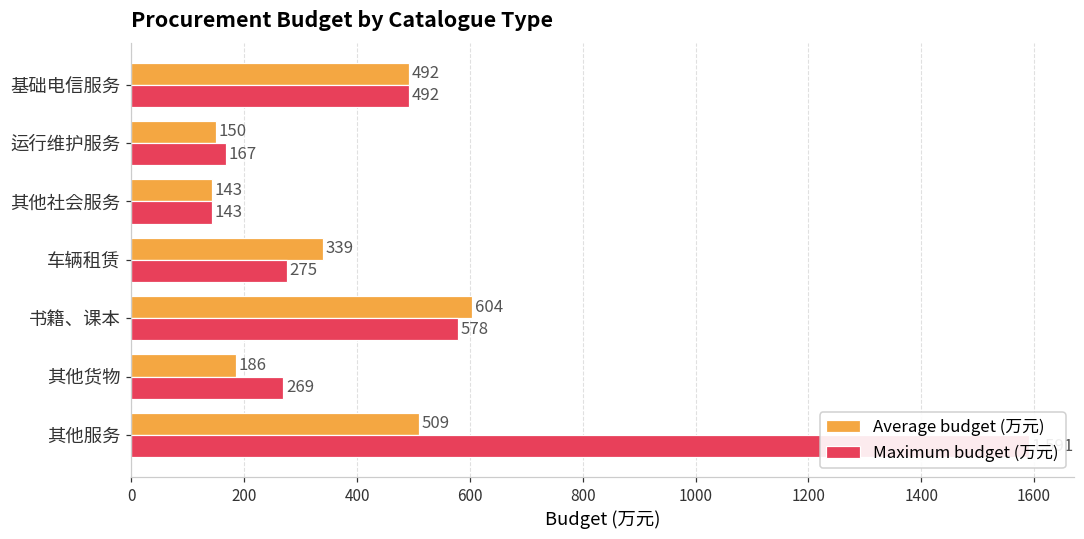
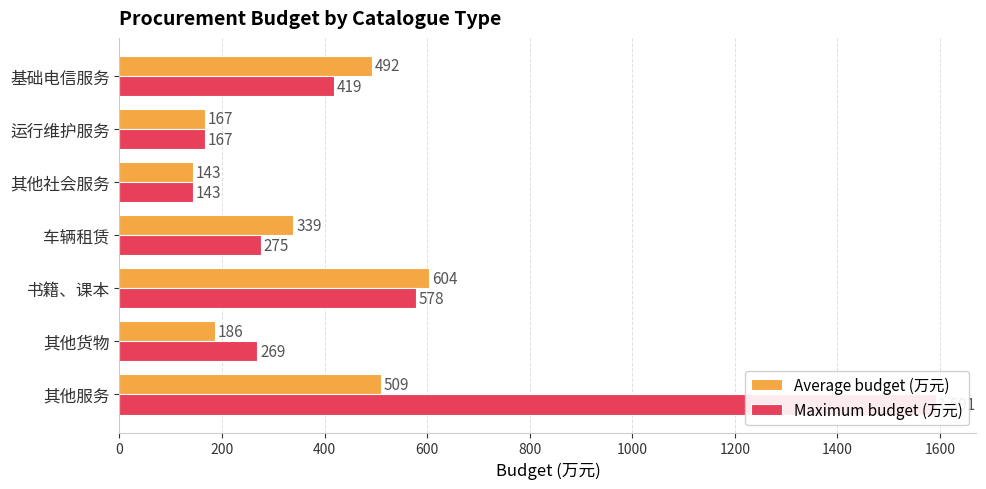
Maximum budget (万元), 基础电信服务: 492 -> 419
Average budget (万元), 运行维护服务: 150 -> 167
